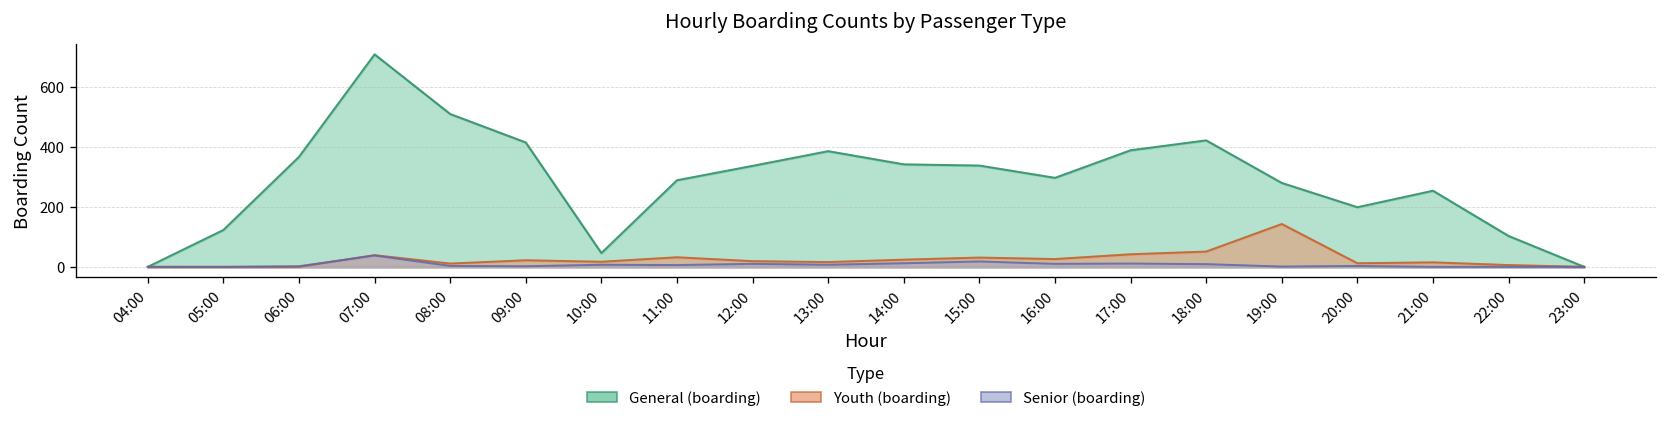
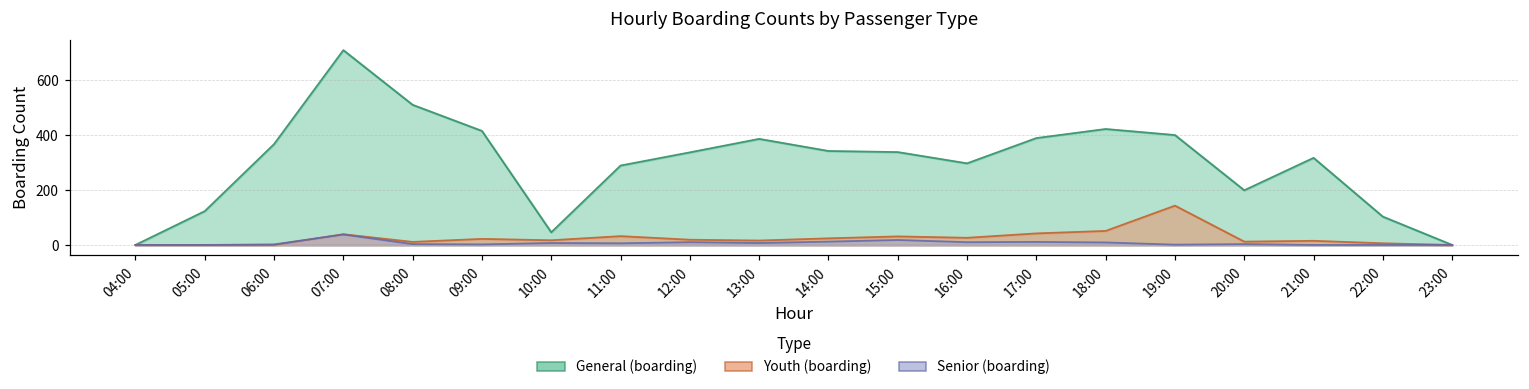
General (boarding), 19:00: 280 -> 400
General (boarding), 21:00: 250 -> 320
